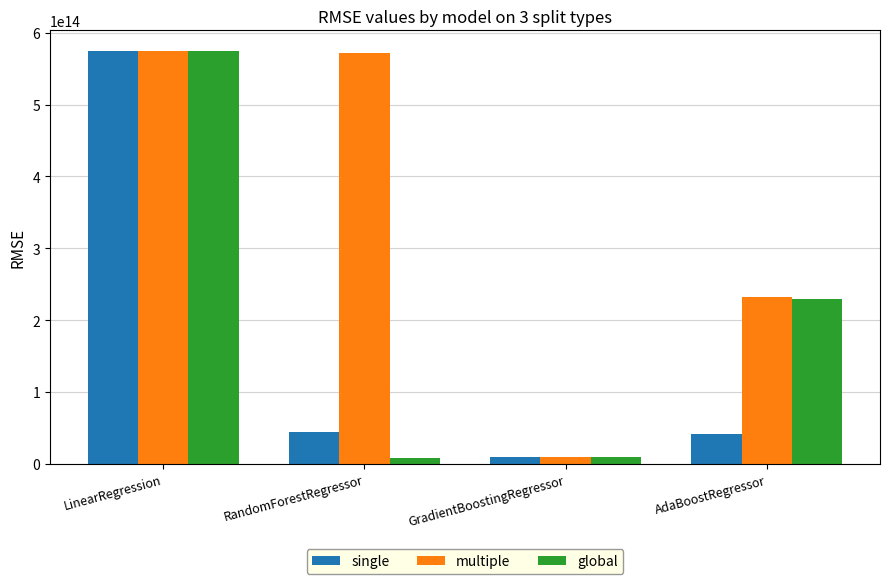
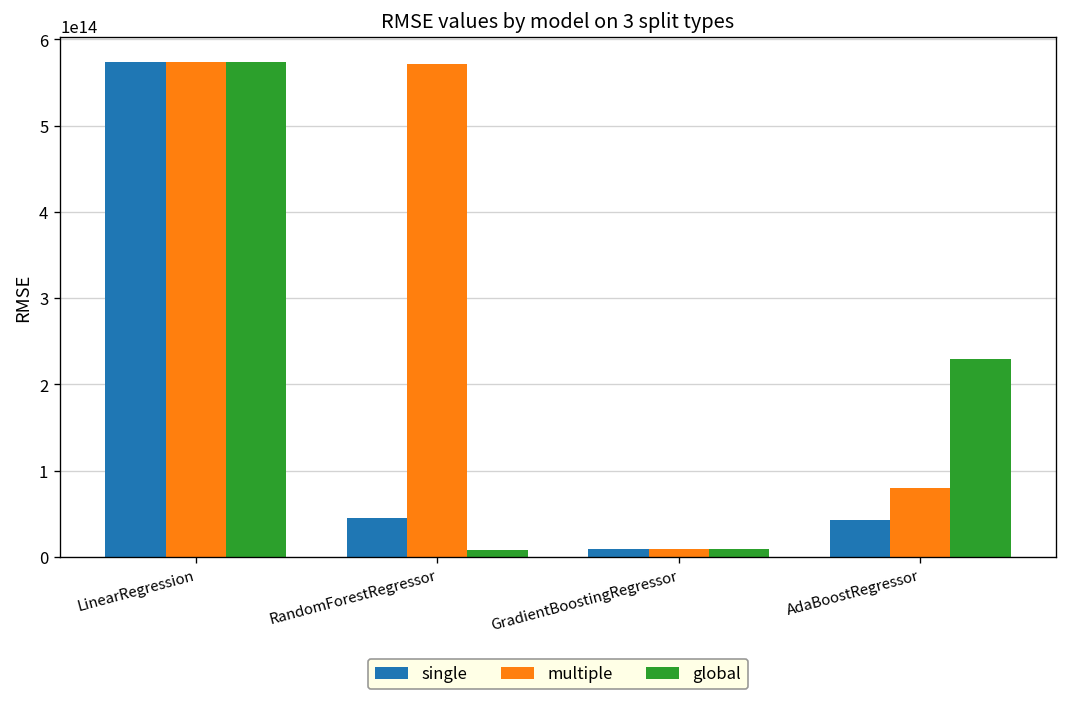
multiple, AdaBoostRegressor: 230000000000000 -> 80000000000000
